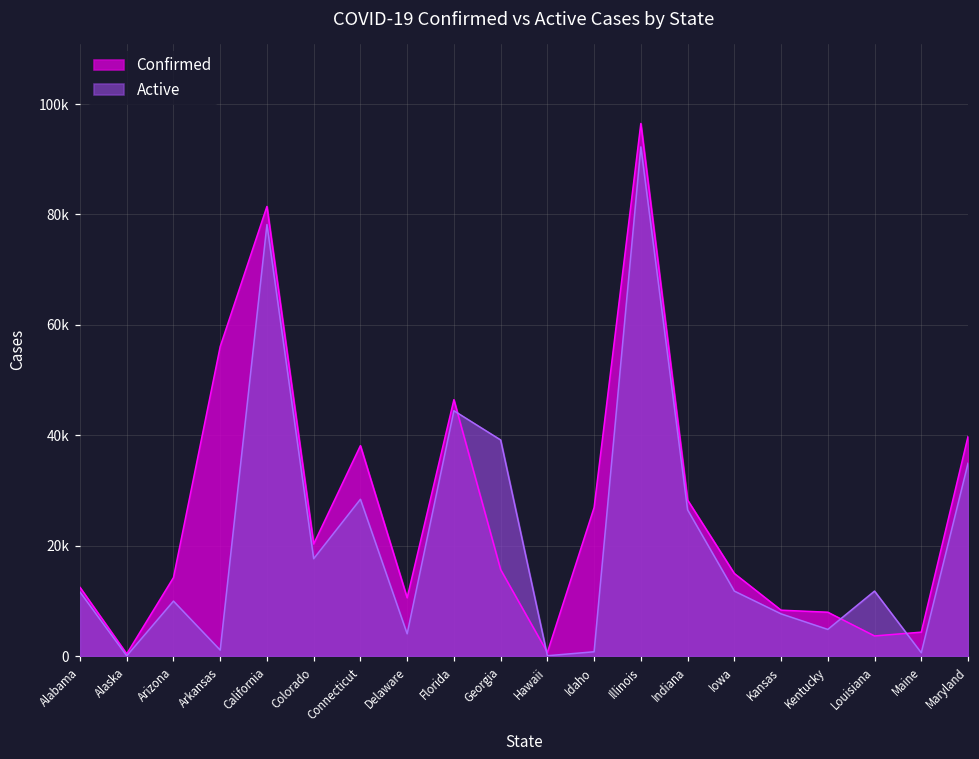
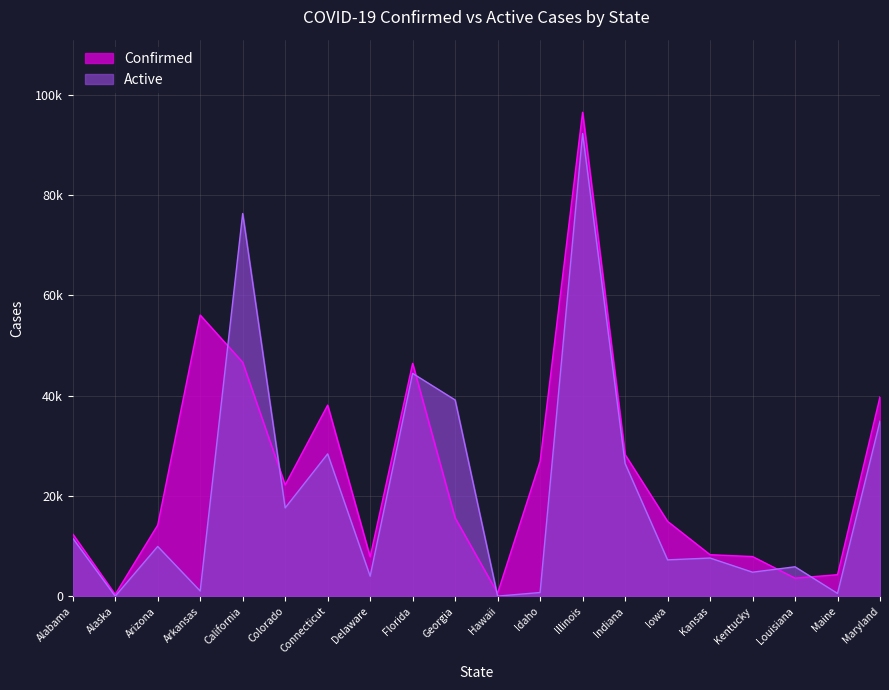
Confirmed, California: 81000 -> 47000
Active, California: 78000 -> 76000
Confirmed, Colorado: 20000 -> 22000
Confirmed, Delaware: 11000 -> 8000
Active, Iowa: 12000 -> 7000
Active, Louisiana: 12000 -> 6000
